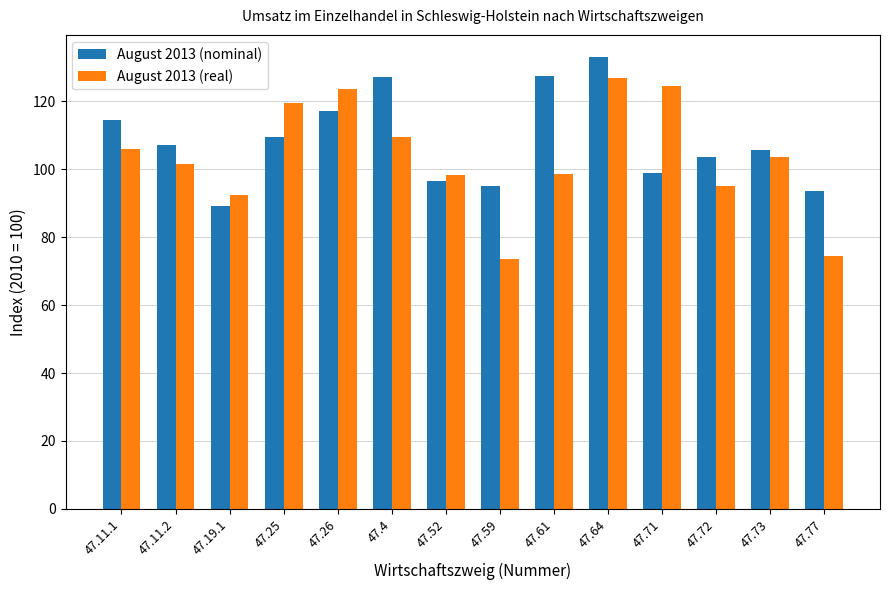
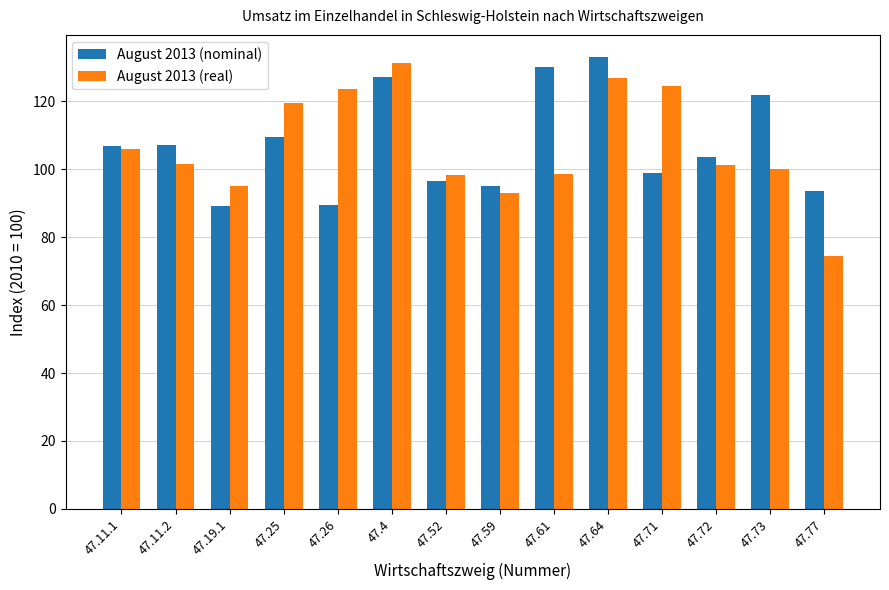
August 2013 (nominal), 47.11.1: 114 -> 107
August 2013 (real), 47.19.1: 92 -> 95
August 2013 (nominal), 47.26: 117 -> 89
August 2013 (real), 47.4: 110 -> 131
August 2013 (real), 47.59: 74 -> 93
August 2013 (nominal), 47.61: 127 -> 130
August 2013 (real), 47.72: 95 -> 101
August 2013 (nominal), 47.73: 106 -> 122
August 2013 (real), 47.73: 104 -> 100
